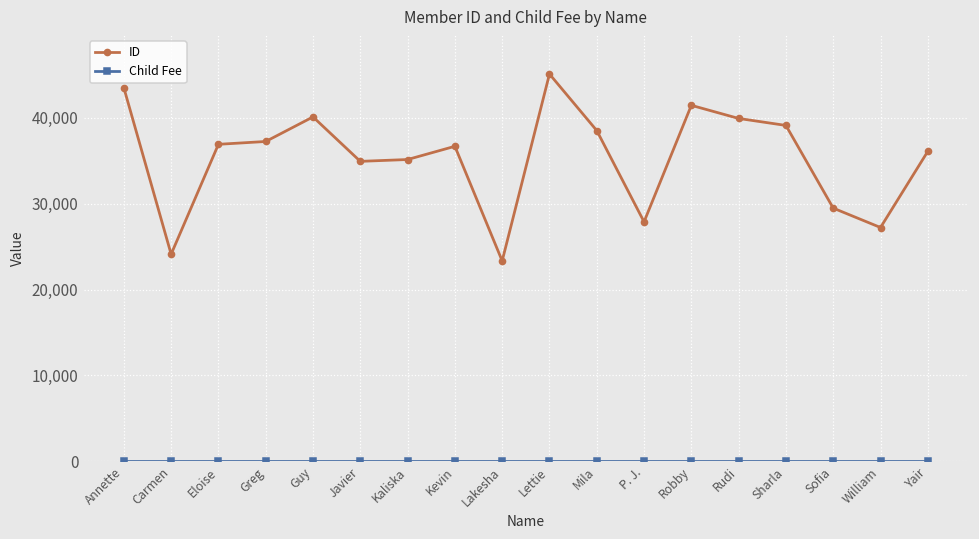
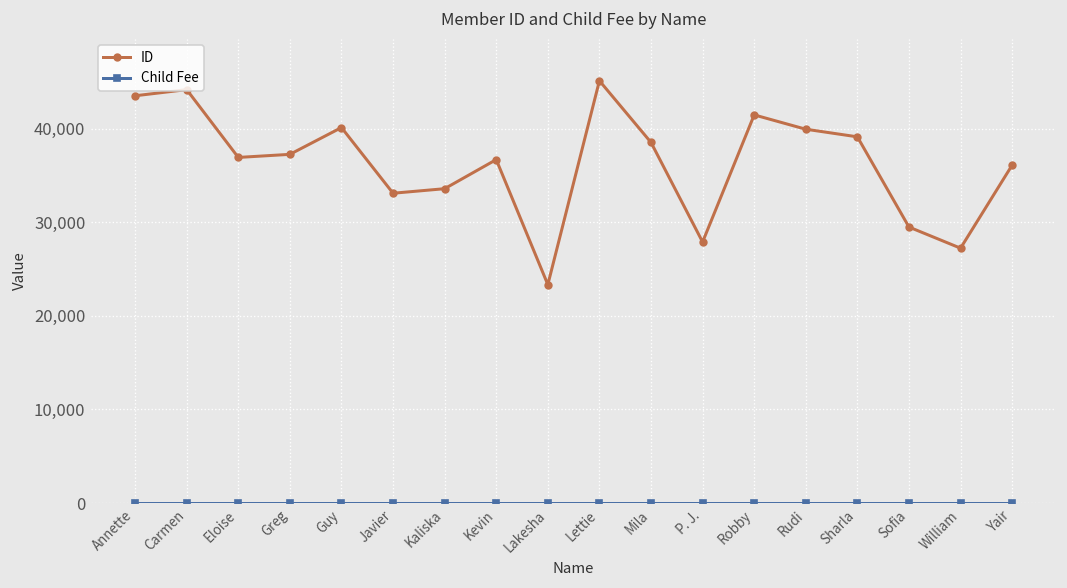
ID, Carmen: 24,000 -> 44,000
ID, Javier: 35,000 -> 33,000
ID, Kaliska: 35,000 -> 34,000
